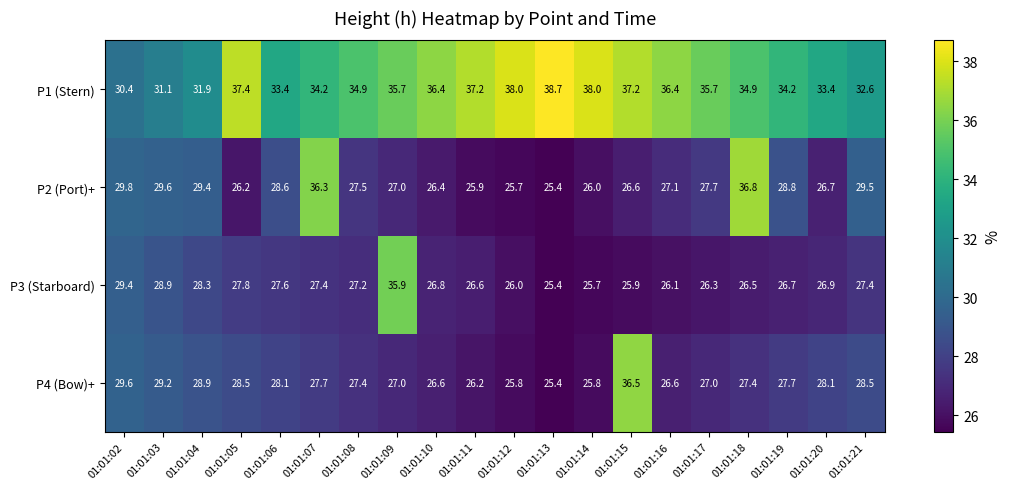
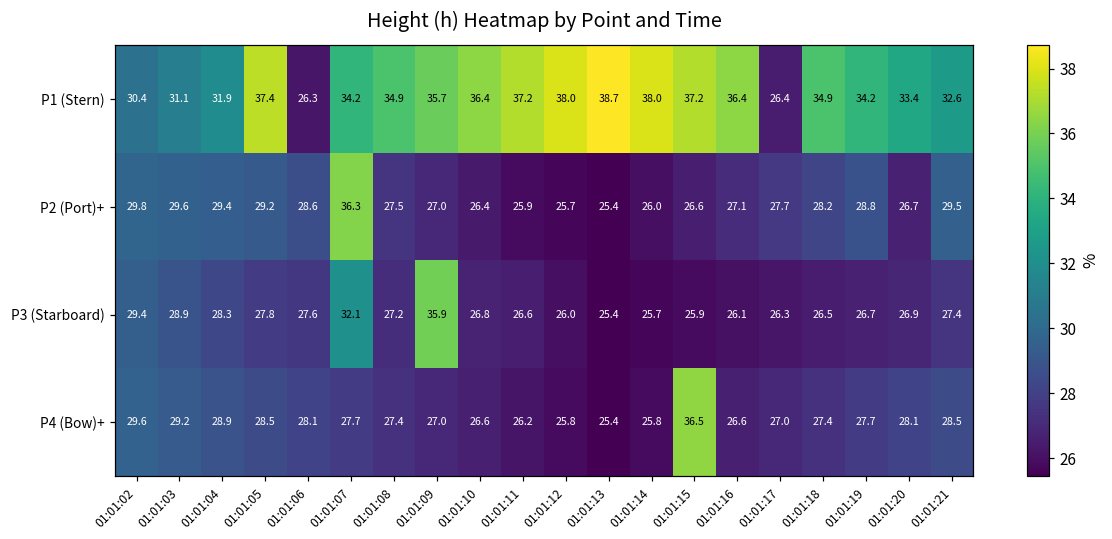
P1 (Stern), 01:01:06: 33.4 -> 26.3
P1 (Stern), 01:01:17: 35.7 -> 26.4
P2 (Port)+, 01:01:05: 26.2 -> 29.2
P2 (Port)+, 01:01:18: 36.8 -> 28.2
P3 (Starboard), 01:01:07: 27.4 -> 32.1
